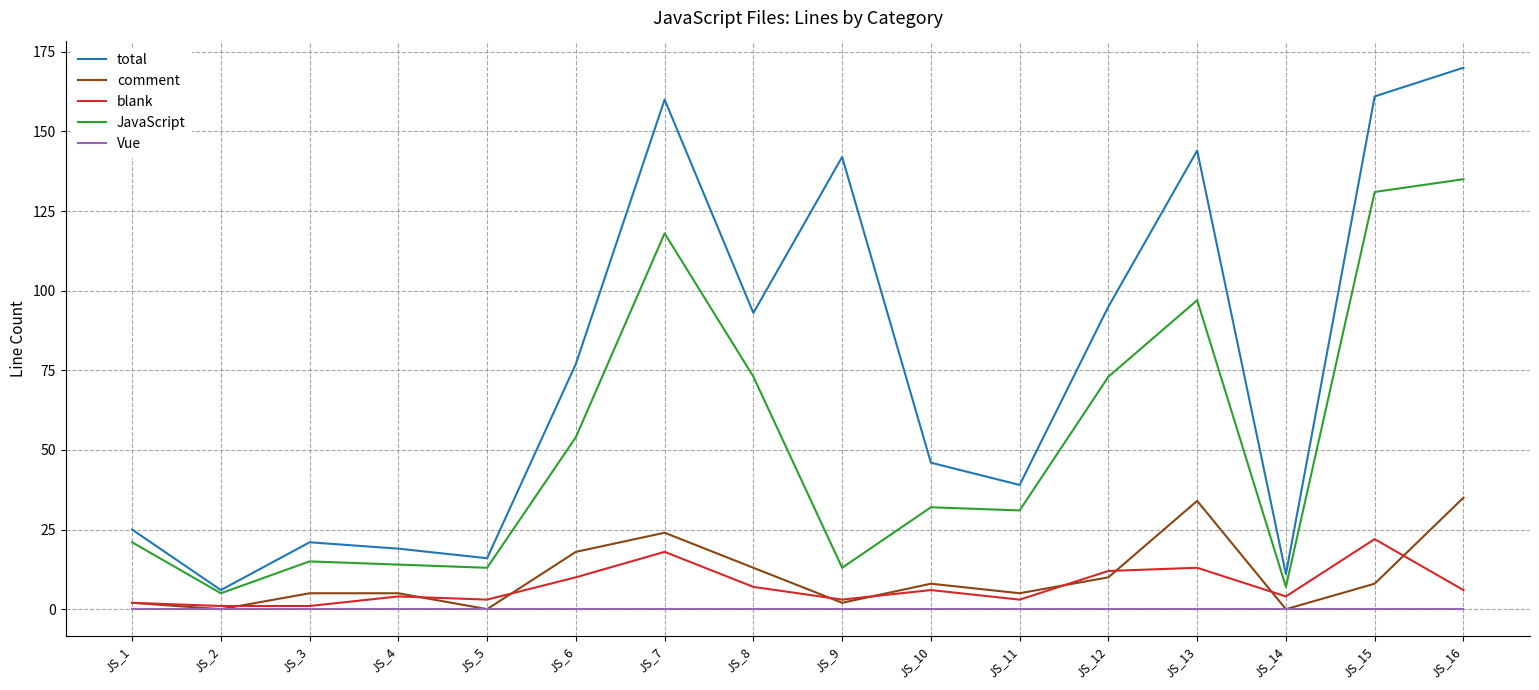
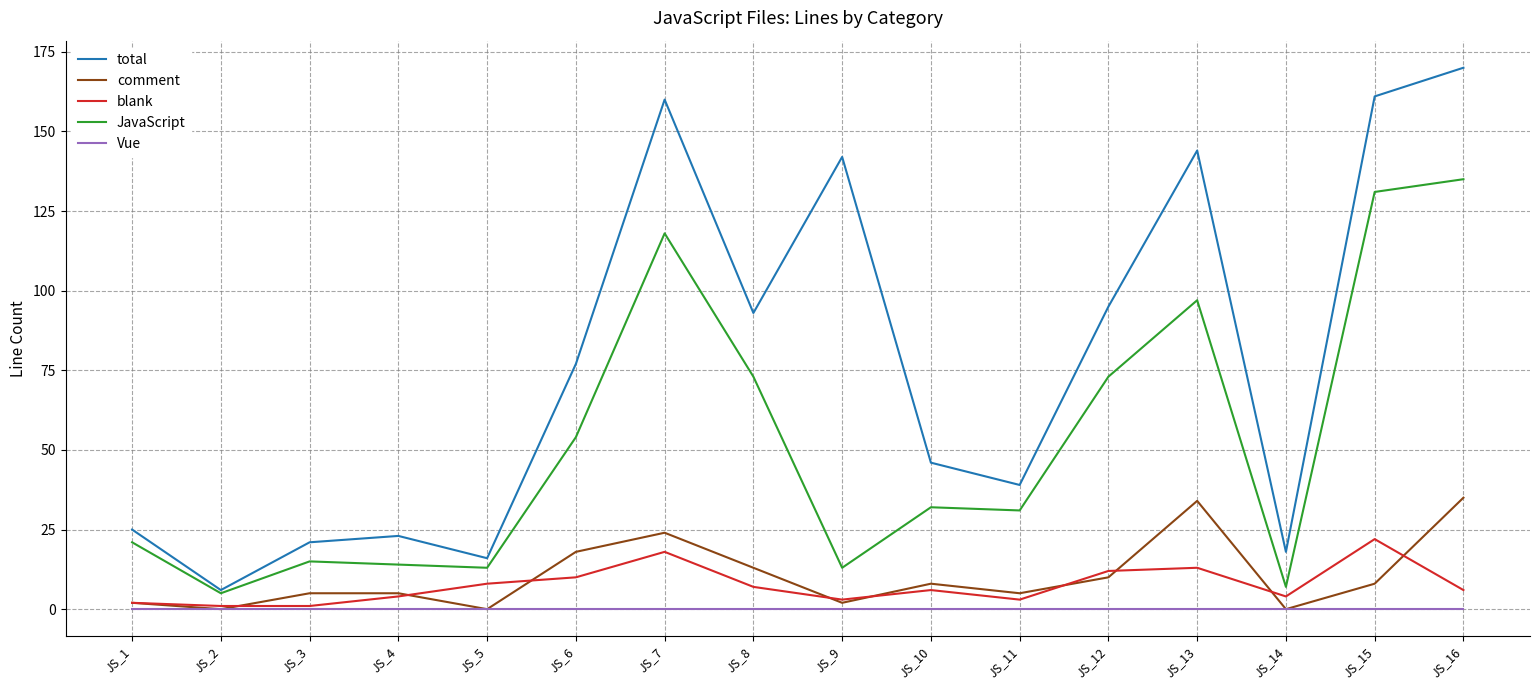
total, JS_4: 19 -> 23
blank, JS_5: 3 -> 8
total, JS_14: 11 -> 18
